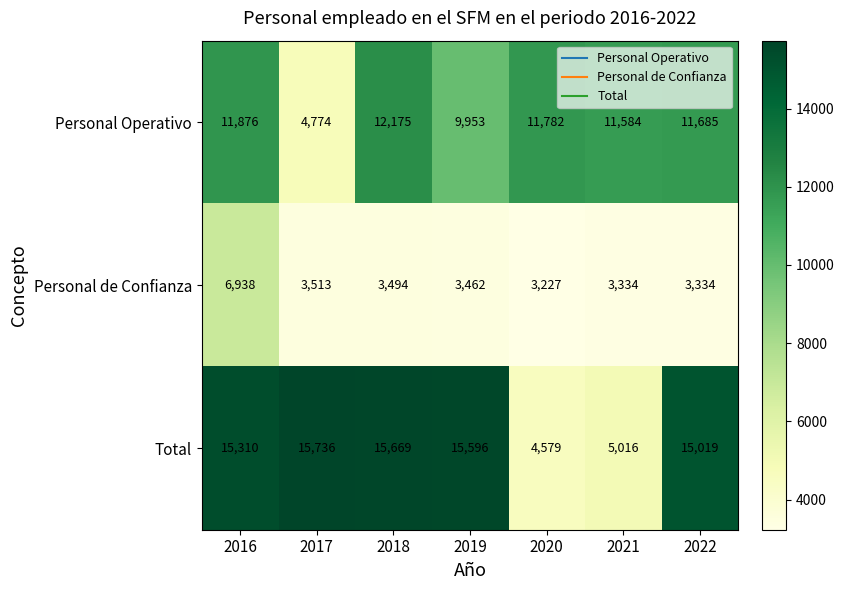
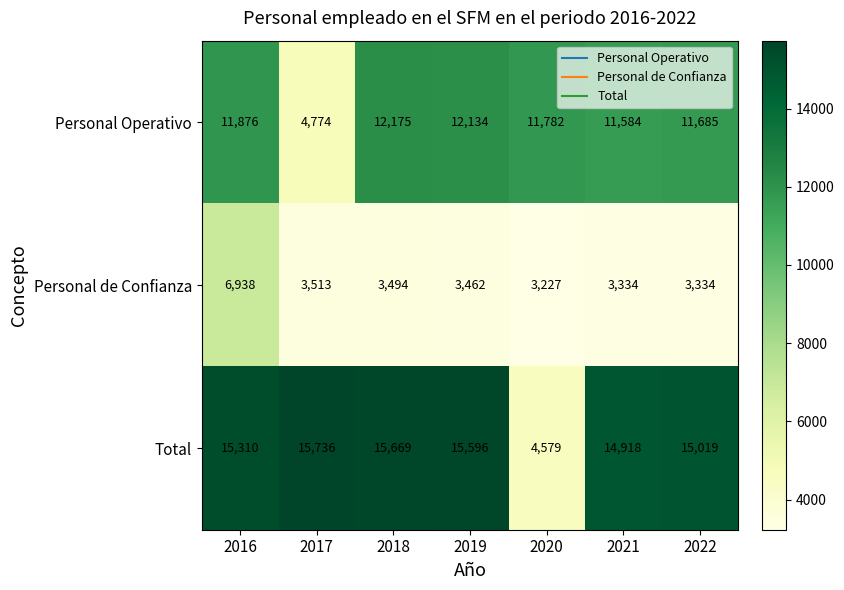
Personal Operativo, 2019: 9,953 -> 12,134
Total, 2021: 5,016 -> 14,918
